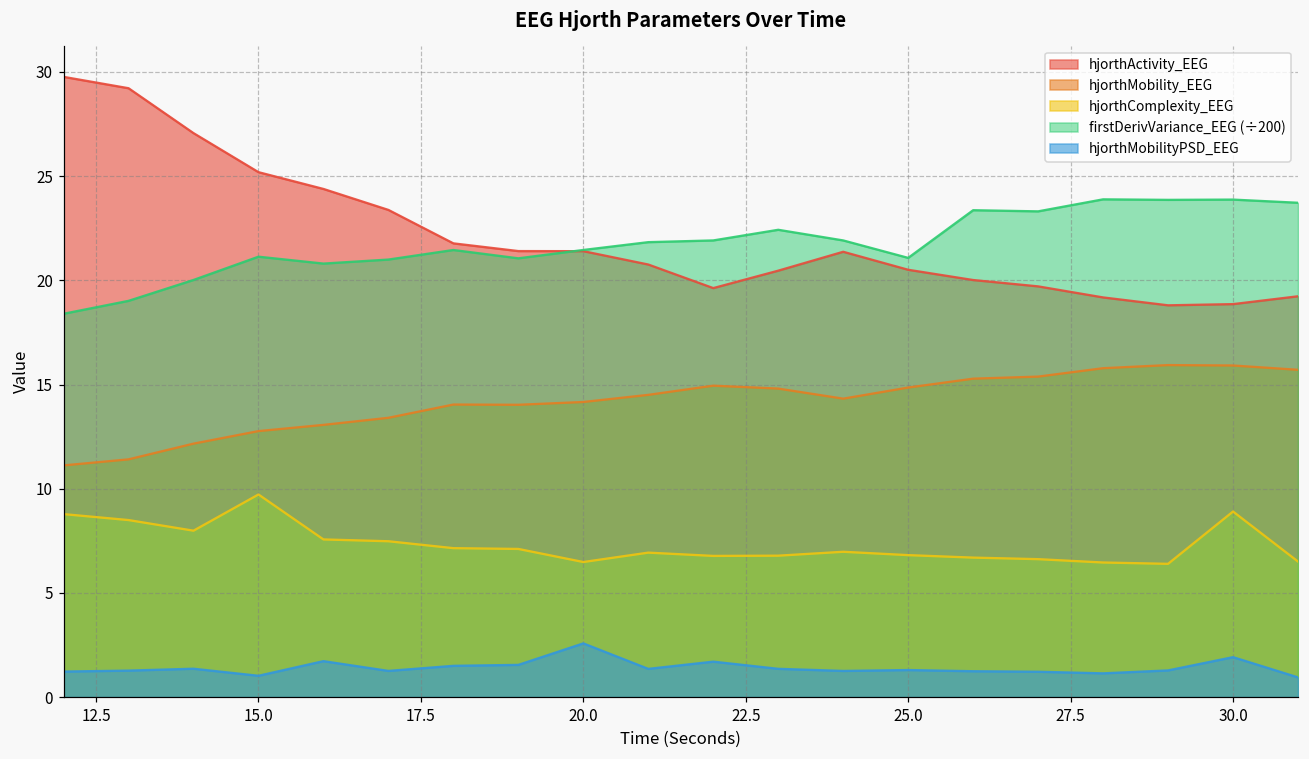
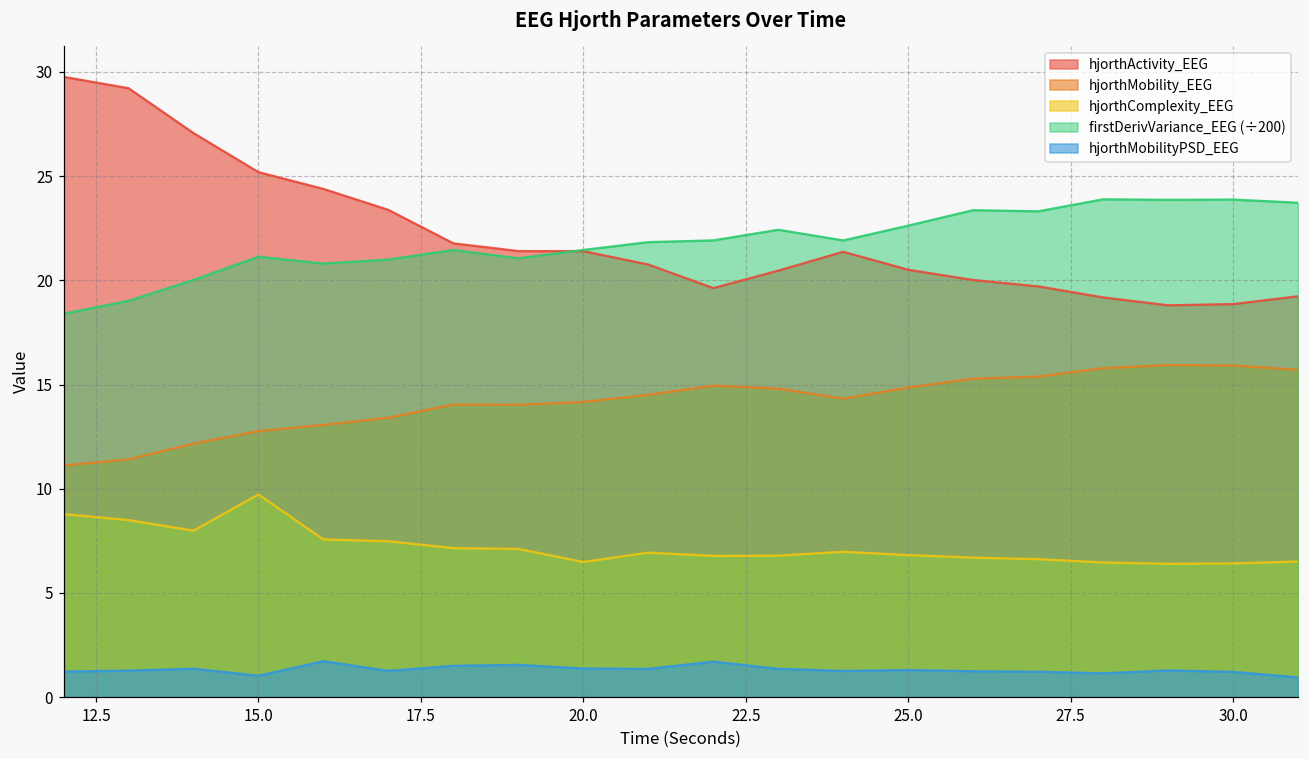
hjorthMobilityPSD_EEG, 20.0: 2.6 -> 1.4
firstDerivVariance_EEG (÷200), 25.0: 21.1 -> 22.6
hjorthComplexity_EEG, 30.0: 8.9 -> 6.4
hjorthMobilityPSD_EEG, 30.0: 1.9 -> 1.2
